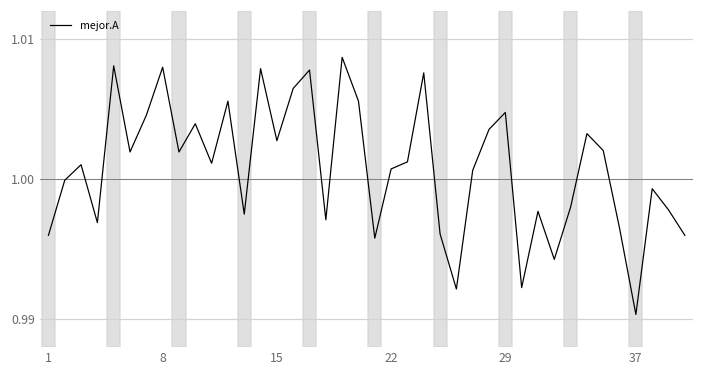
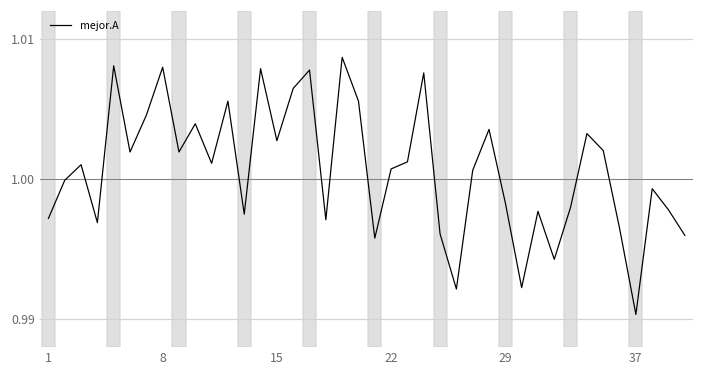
1: 0.9960 -> 0.9972
29: 1.0047 -> 0.9983
